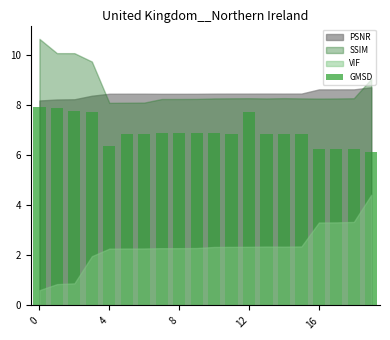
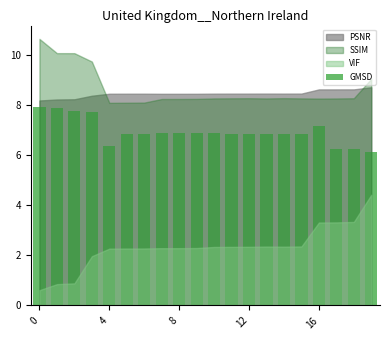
GMSD, 12: 7.7 -> 6.9
GMSD, 16: 6.2 -> 7.2
